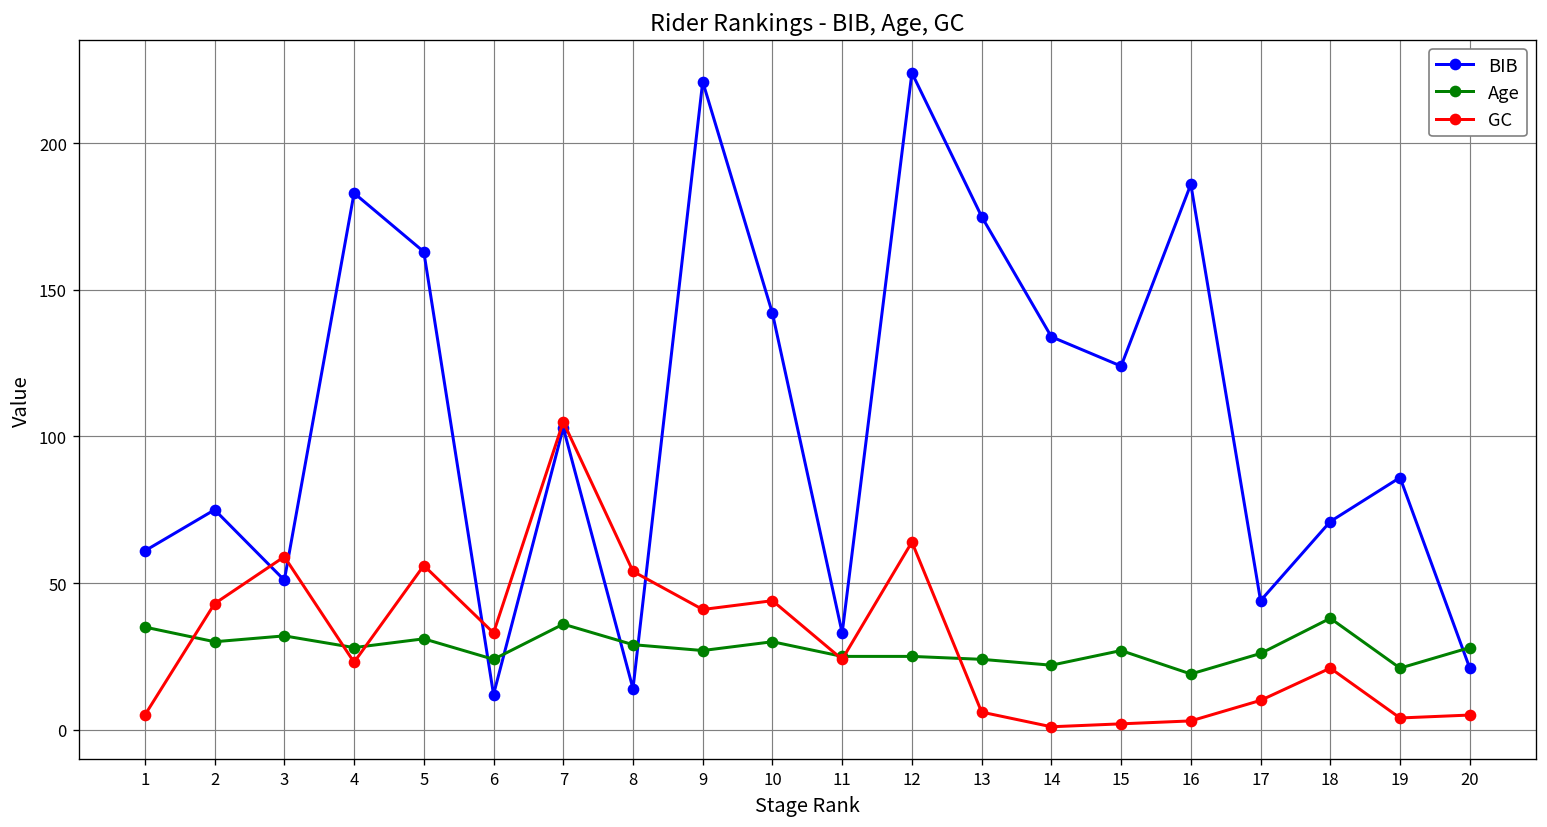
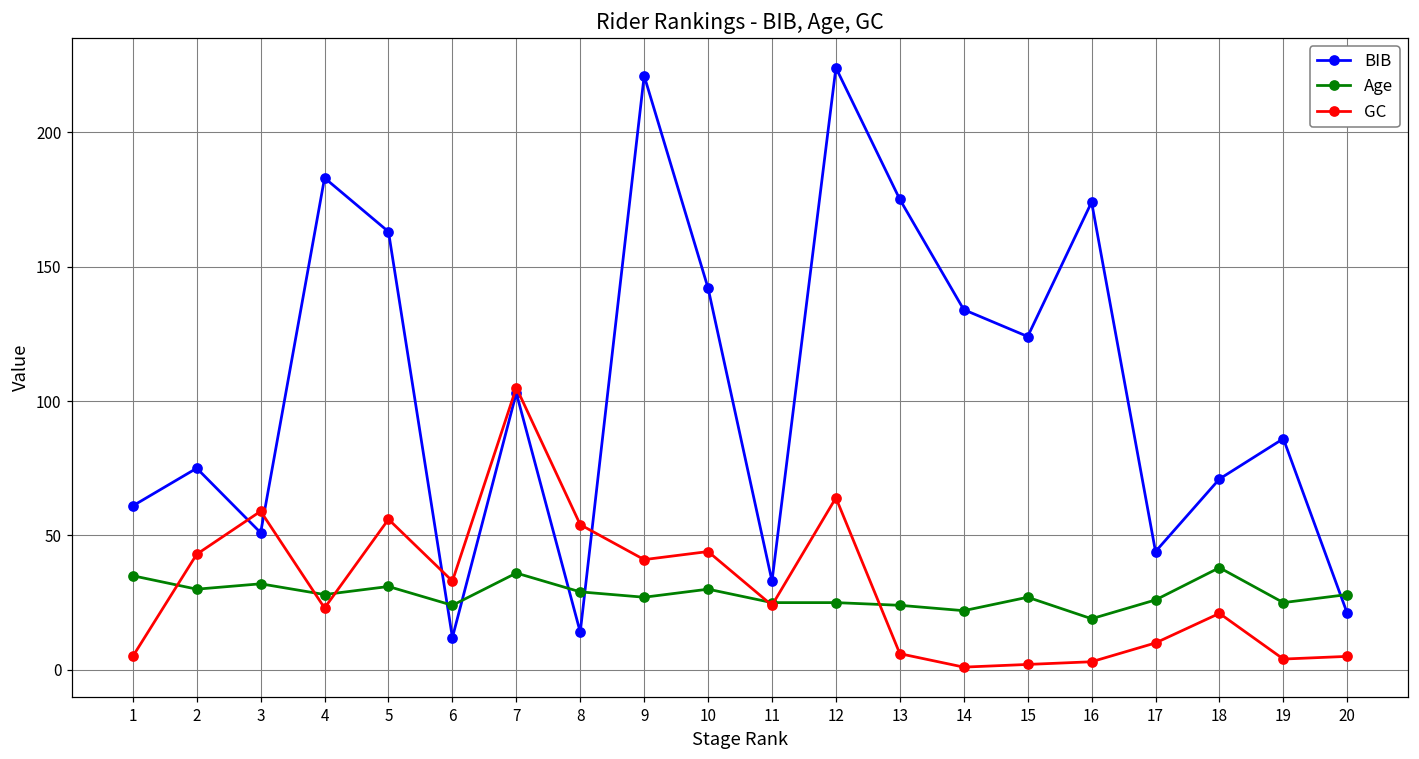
BIB, 16: 186 -> 174
Age, 19: 21 -> 25
